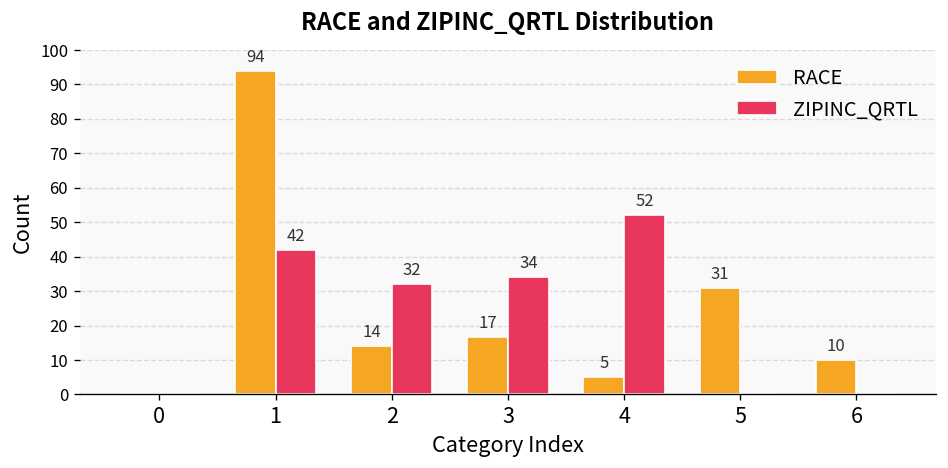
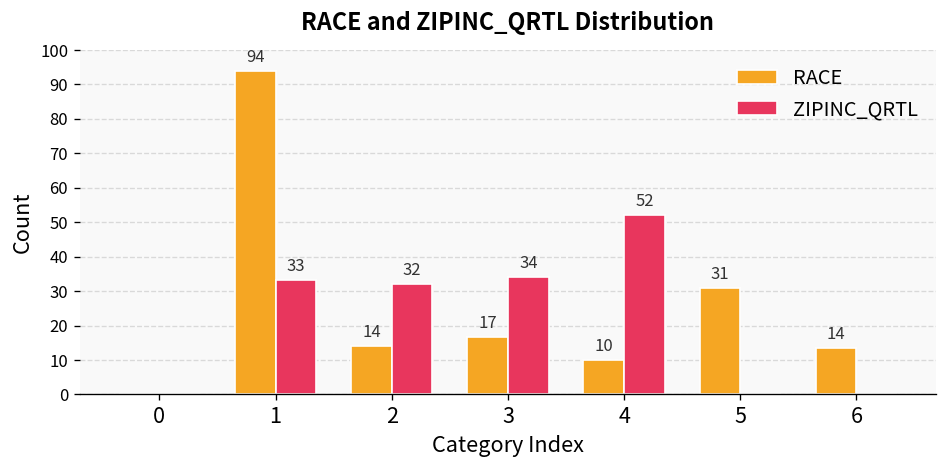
ZIPINC_QRTL, 1: 42 -> 33
RACE, 4: 5 -> 10
RACE, 6: 10 -> 14
